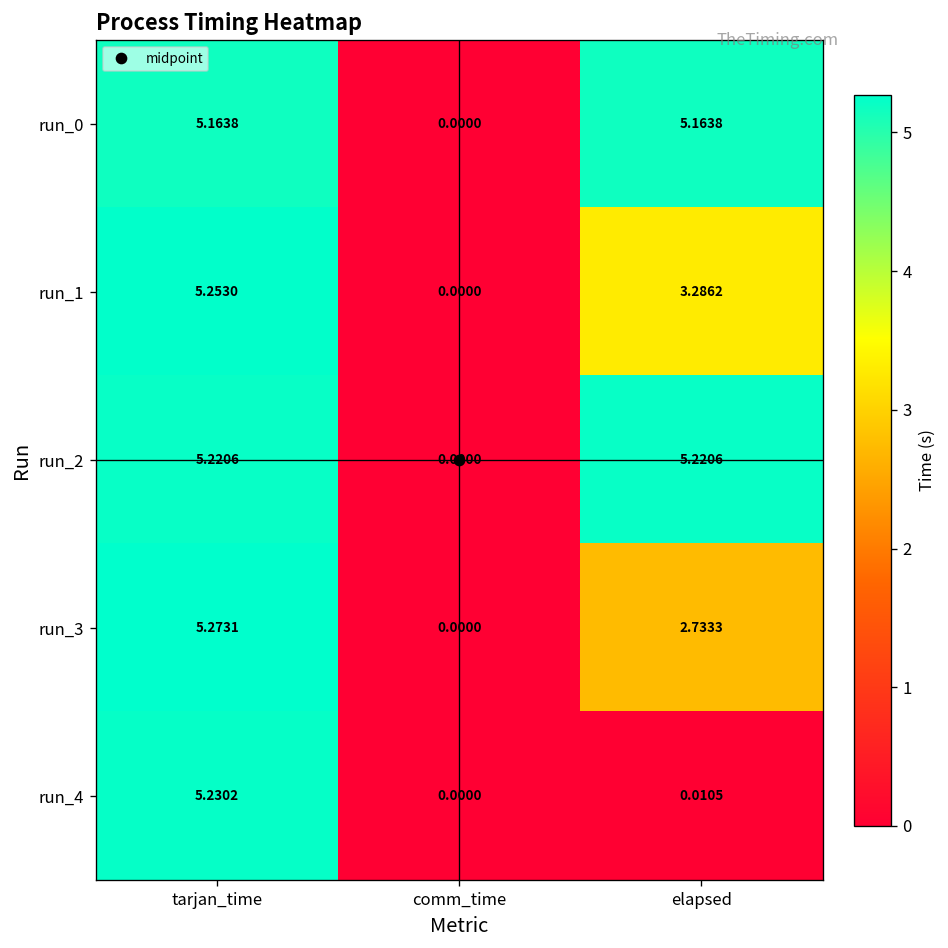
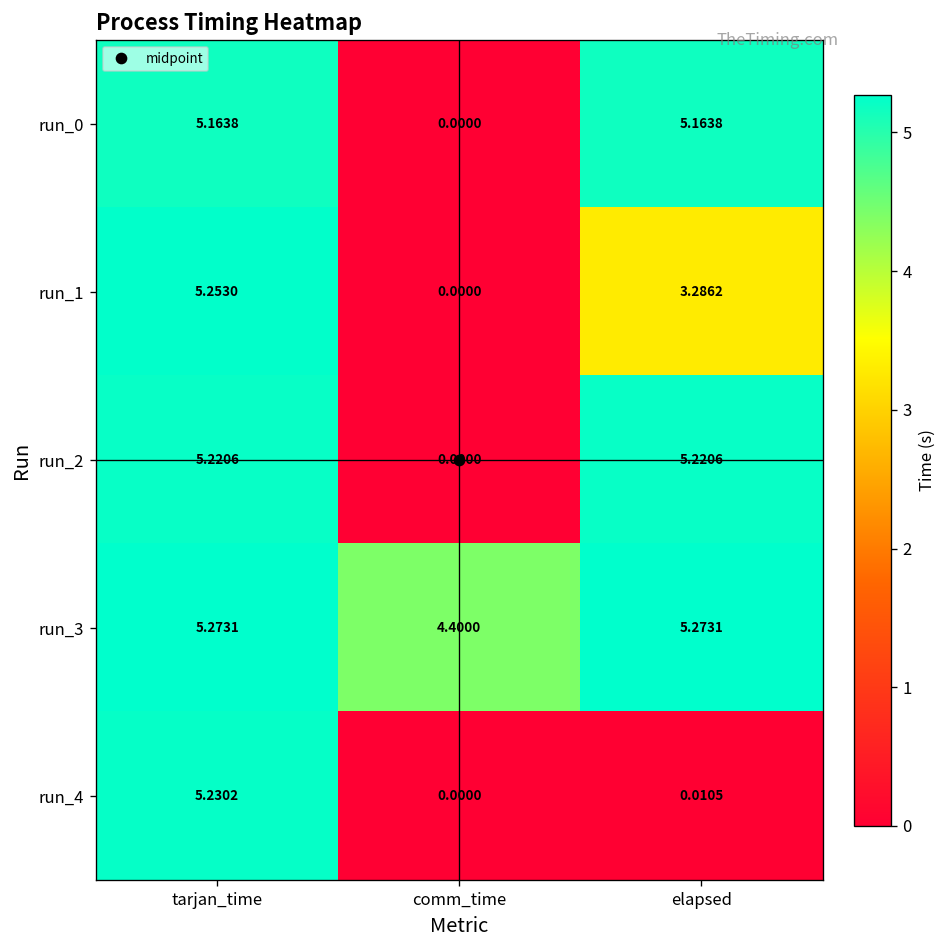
run_3, comm_time: 0.0000 -> 4.4000
run_3, elapsed: 2.7333 -> 5.2731
